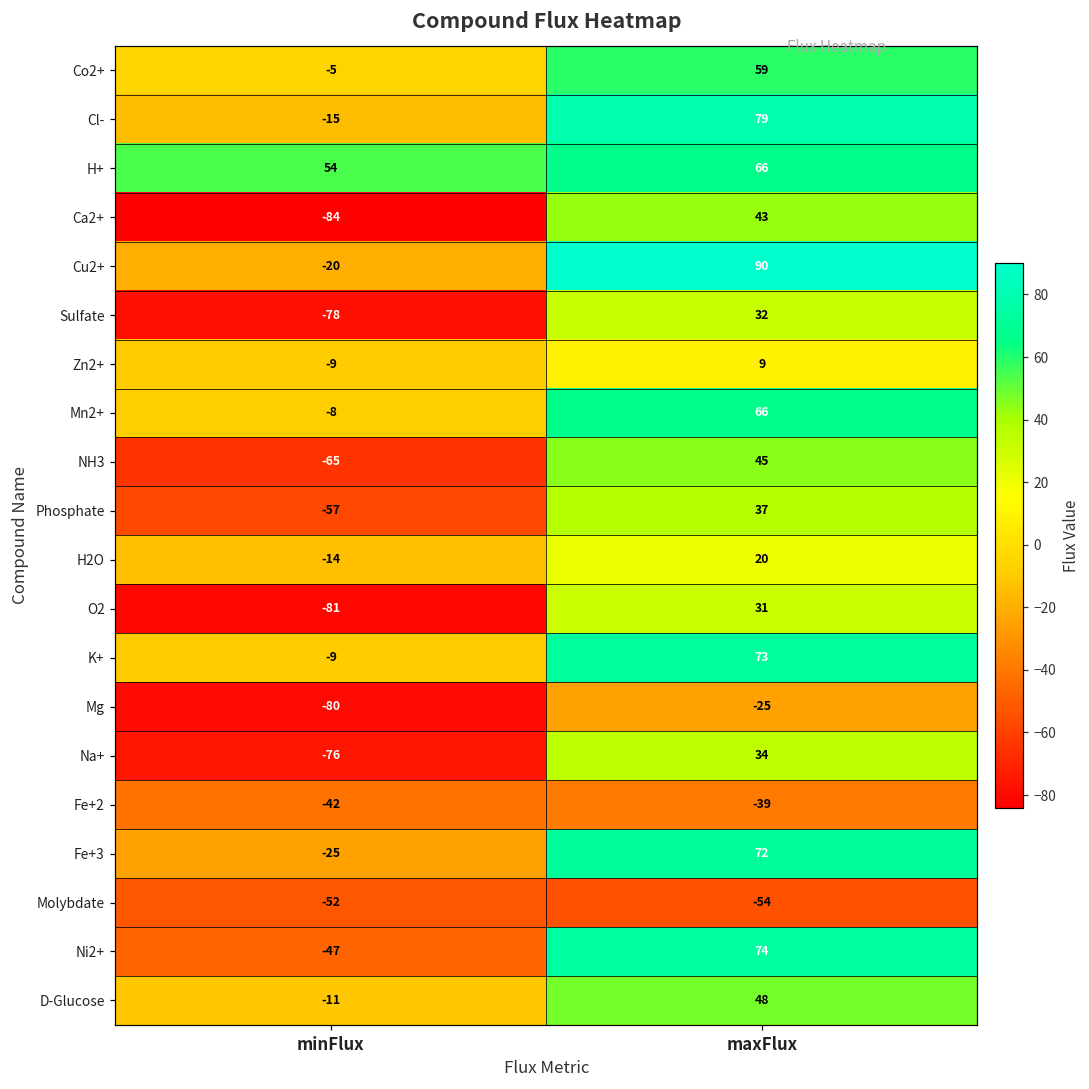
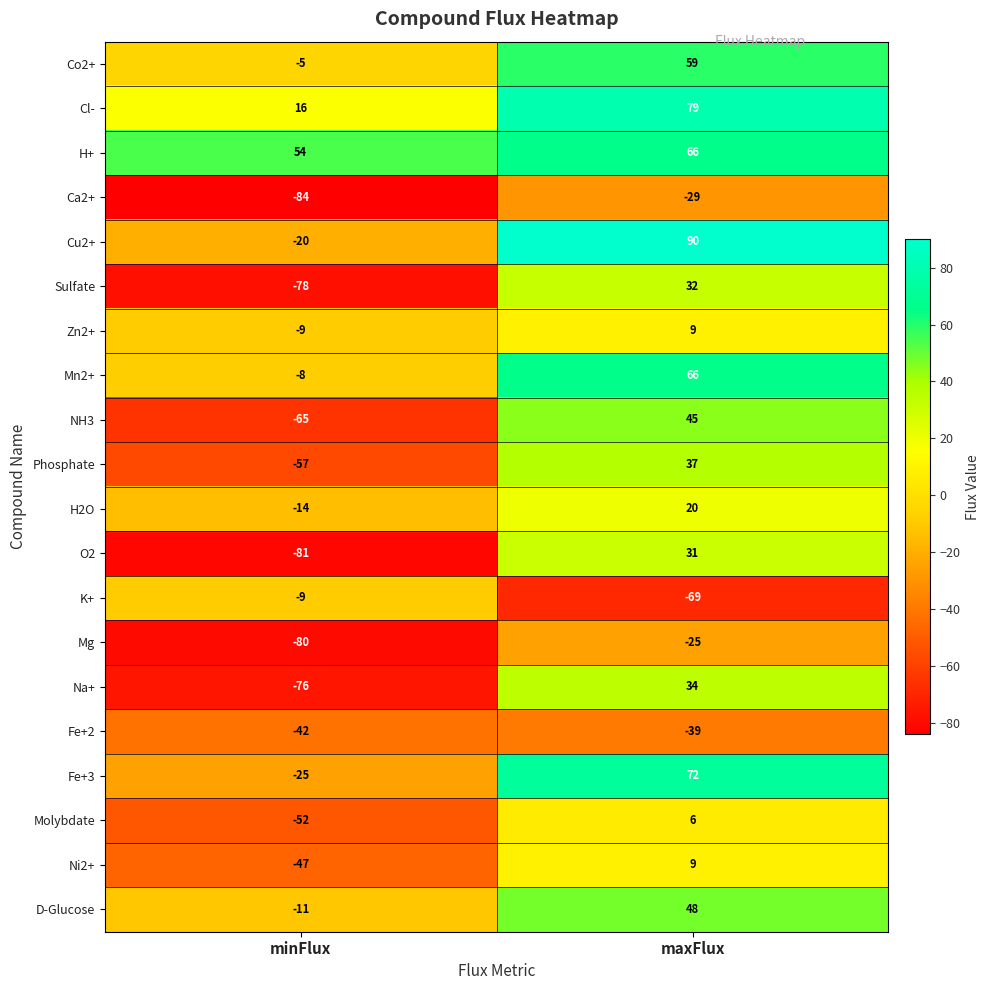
Cl-, minFlux: -15 -> 16
Ca2+, maxFlux: 43 -> -29
K+, maxFlux: 73 -> -69
Molybdate, maxFlux: -54 -> 6
Ni2+, maxFlux: 74 -> 9
